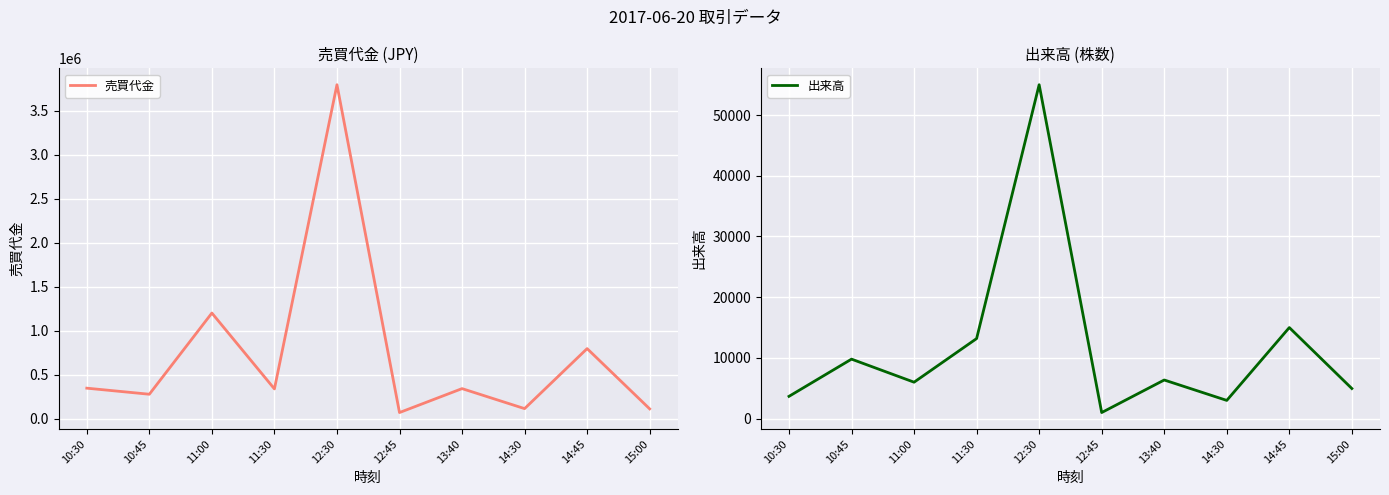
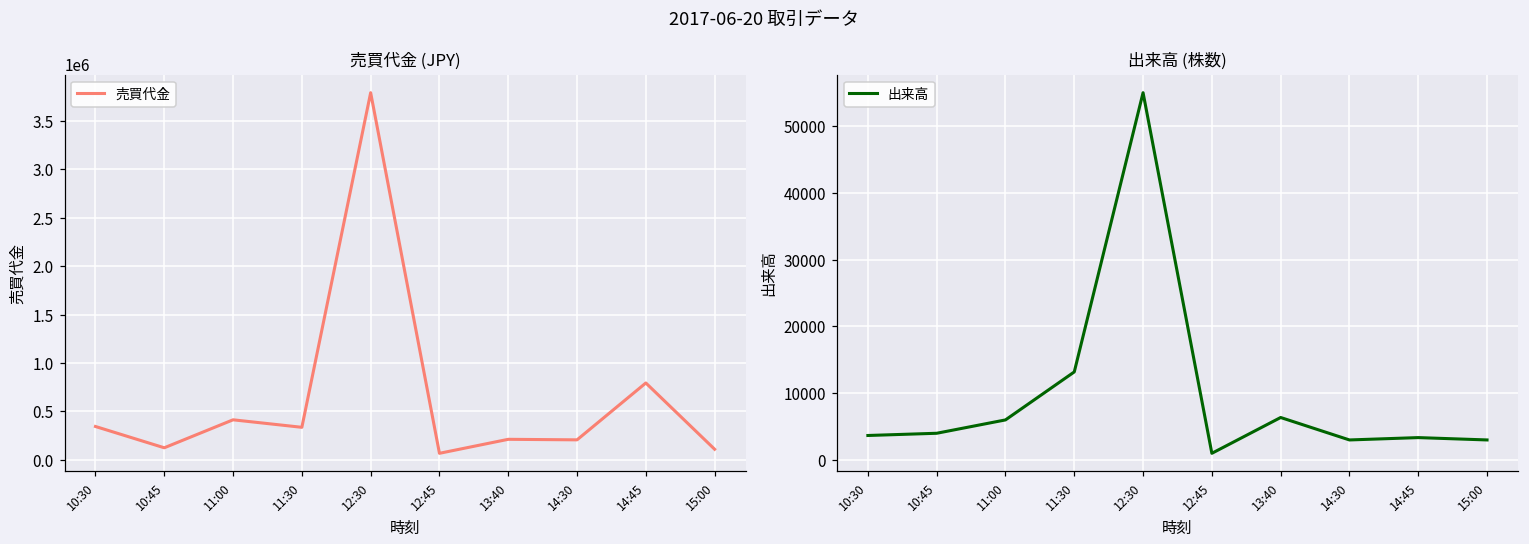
売買代金 (JPY), 10:45: 300000 -> 100000
売買代金 (JPY), 11:00: 1200000 -> 400000
売買代金 (JPY), 13:40: 300000 -> 200000
売買代金 (JPY), 14:30: 100000 -> 200000
出来高 (株数), 10:45: 10000 -> 4000
出来高 (株数), 14:45: 15000 -> 3000
出来高 (株数), 15:00: 5000 -> 3000
